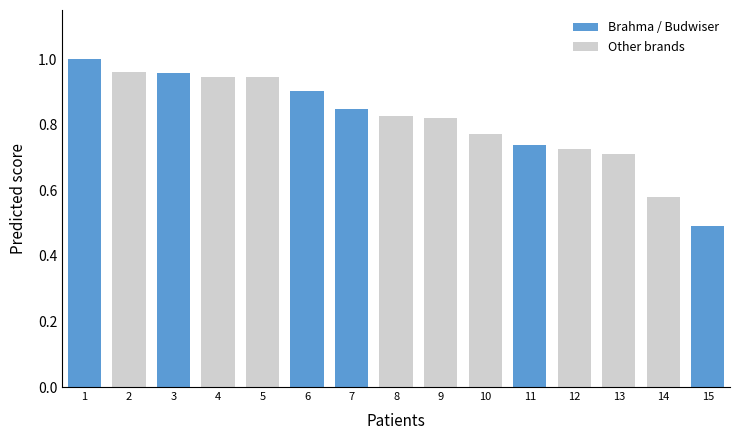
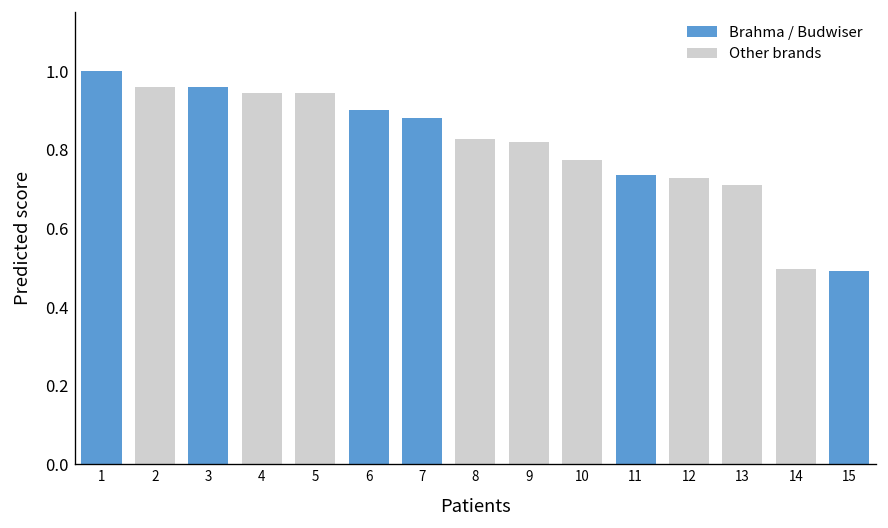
7: 0.85 -> 0.88
14: 0.58 -> 0.50
